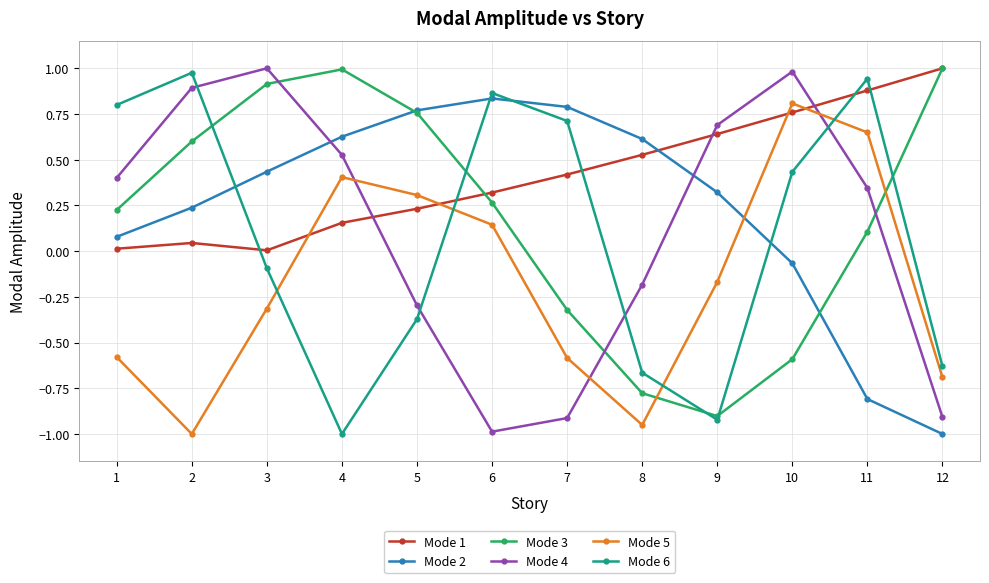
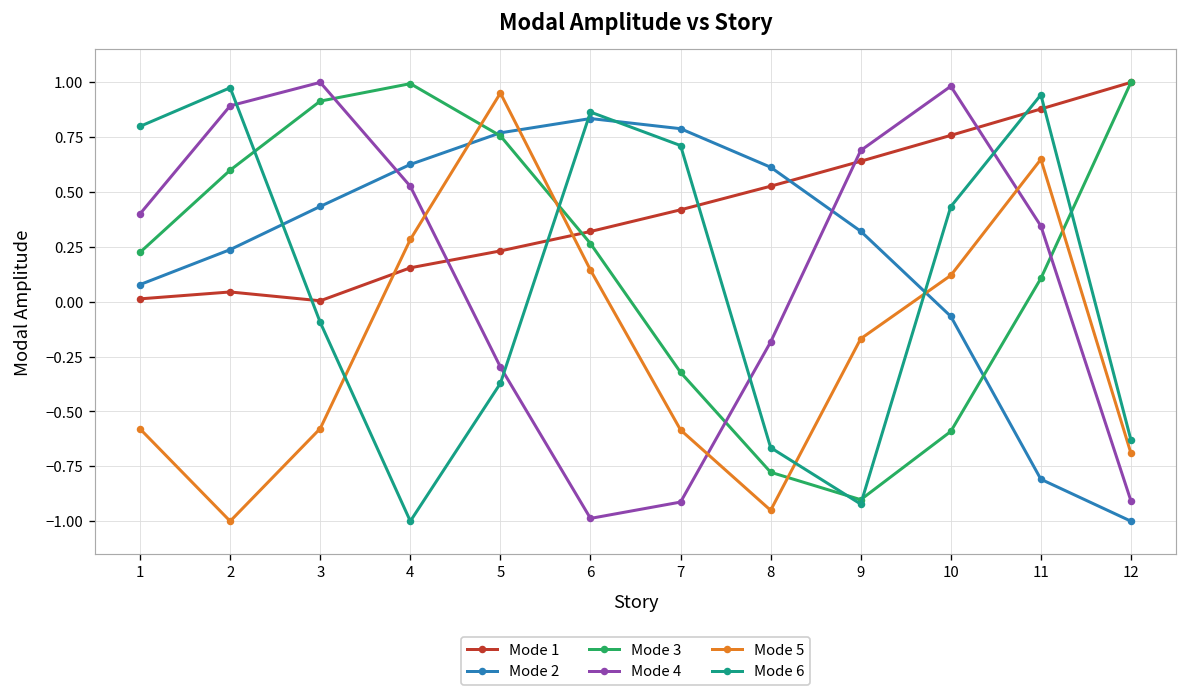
Mode 5, 3: -0.31 -> -0.58
Mode 5, 4: 0.40 -> 0.28
Mode 5, 5: 0.31 -> 0.95
Mode 5, 10: 0.81 -> 0.12
